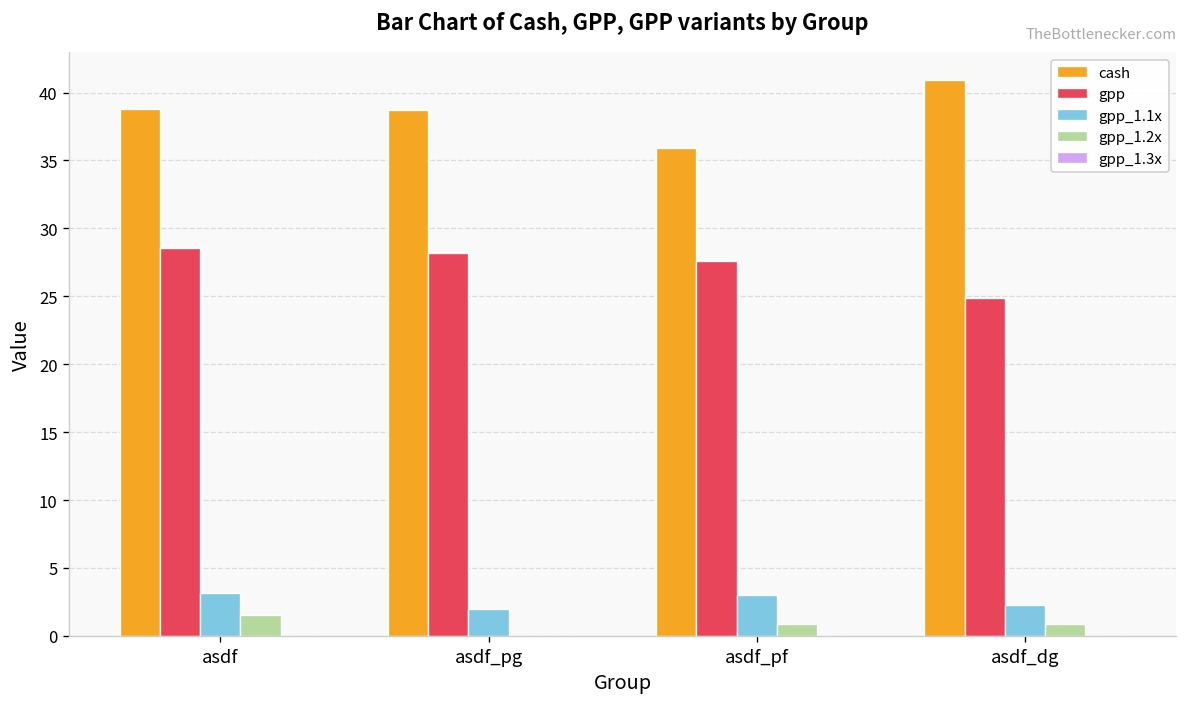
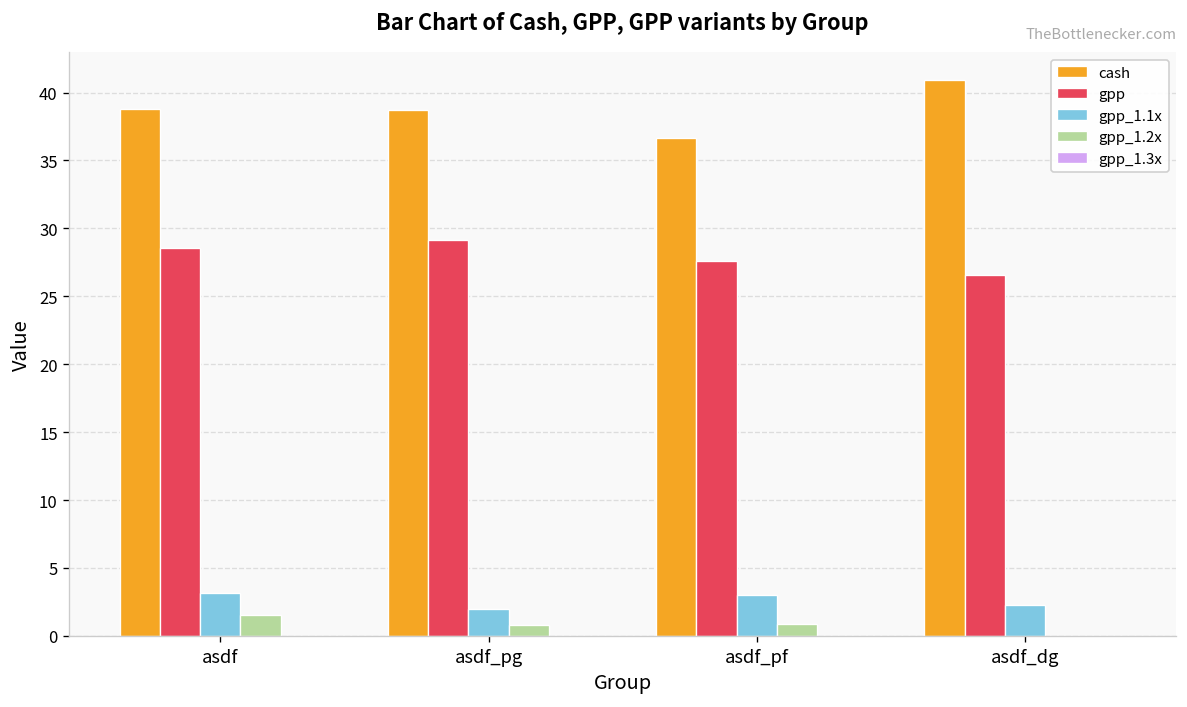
gpp, asdf_pg: 28.2 -> 29.1
gpp_1.2x, asdf_pg: 0.0 -> 0.8
cash, asdf_pf: 35.9 -> 36.6
gpp, asdf_dg: 24.9 -> 26.6
gpp_1.2x, asdf_dg: 0.9 -> 0.0
